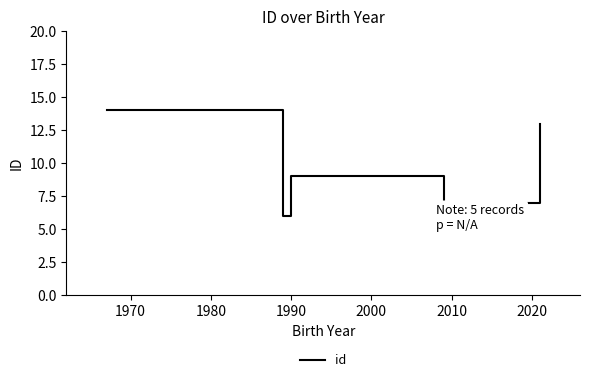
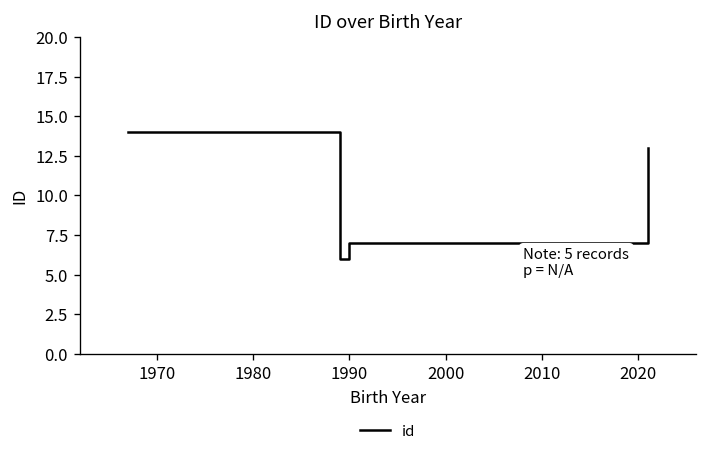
1990: 9 -> 7
